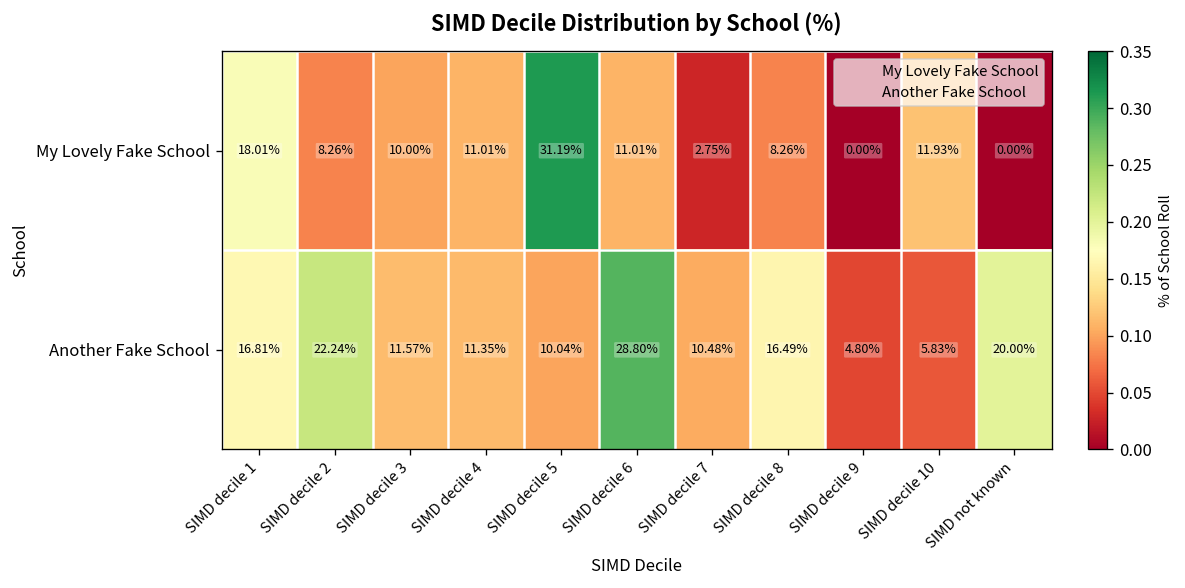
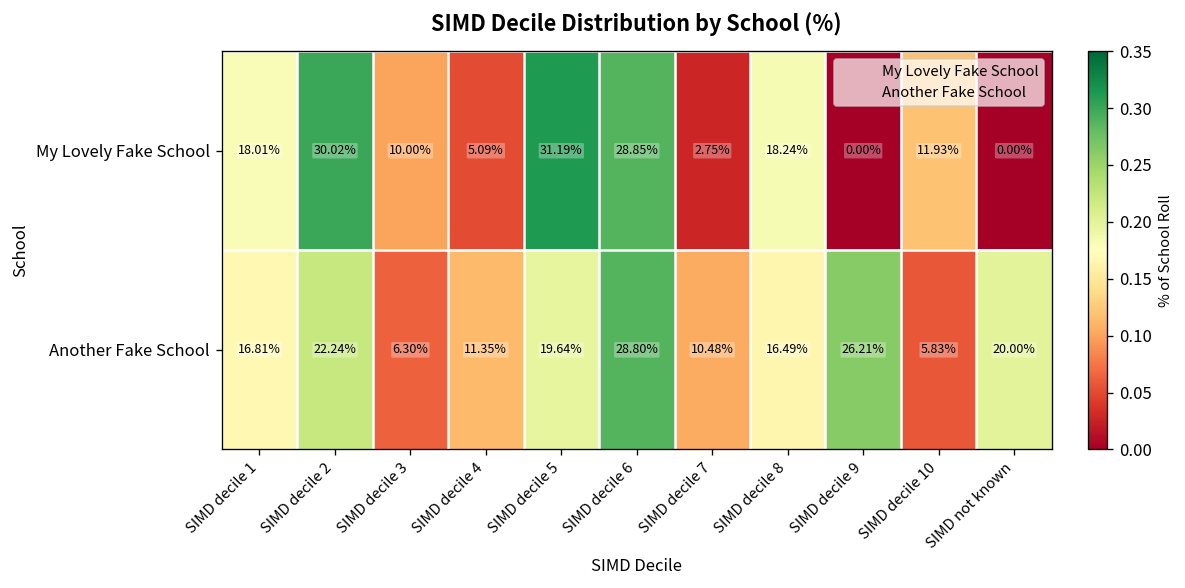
My Lovely Fake School, SIMD decile 2: 8.26% -> 30.02%
My Lovely Fake School, SIMD decile 4: 11.01% -> 5.09%
My Lovely Fake School, SIMD decile 6: 11.01% -> 28.85%
My Lovely Fake School, SIMD decile 8: 8.26% -> 18.24%
Another Fake School, SIMD decile 3: 11.57% -> 6.30%
Another Fake School, SIMD decile 5: 10.04% -> 19.64%
Another Fake School, SIMD decile 9: 4.80% -> 26.21%
